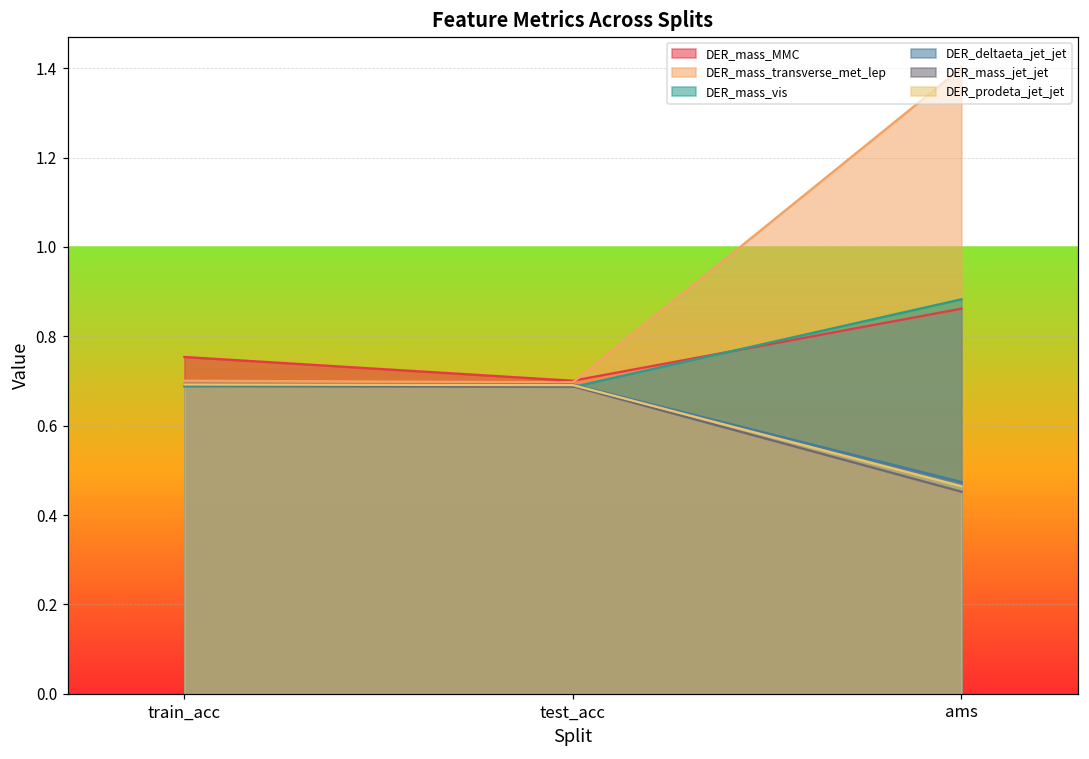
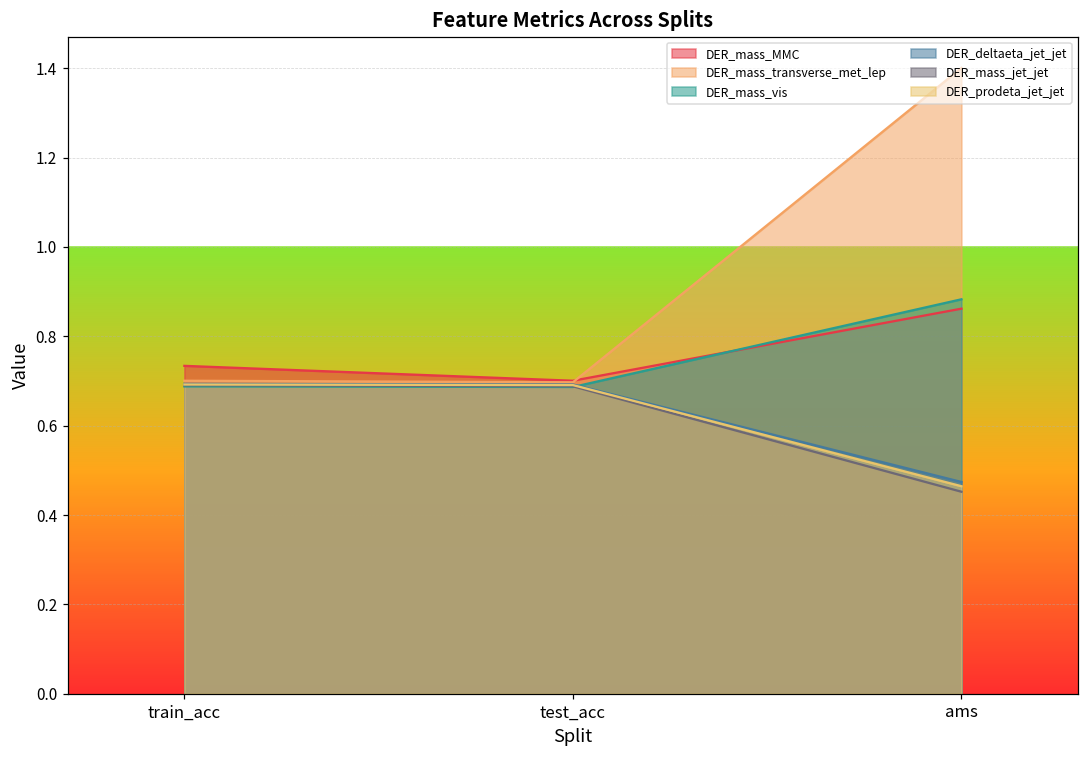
DER_mass_MMC, train_acc: 0.75 -> 0.73
